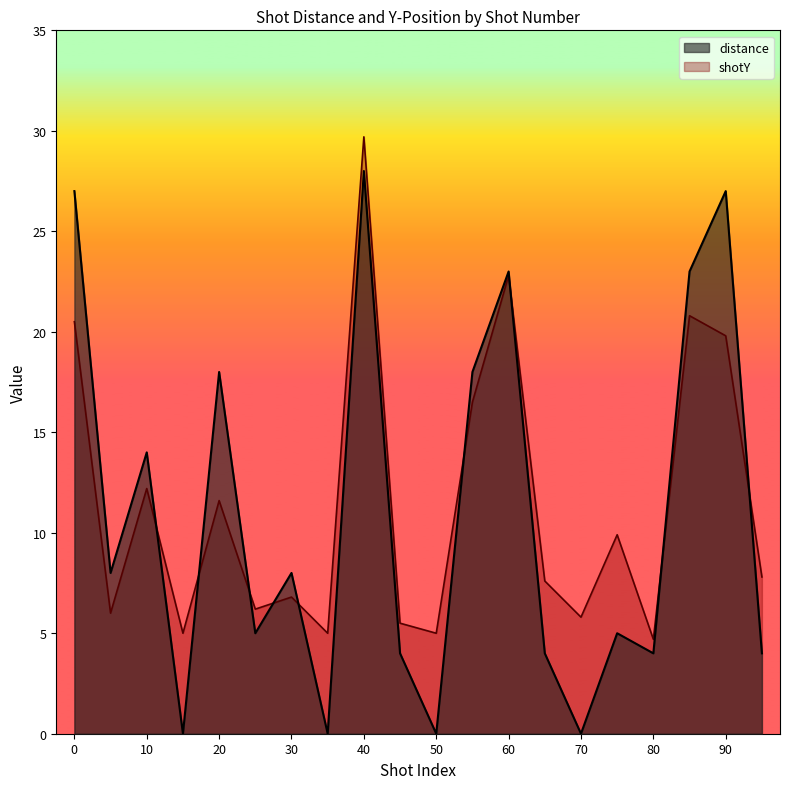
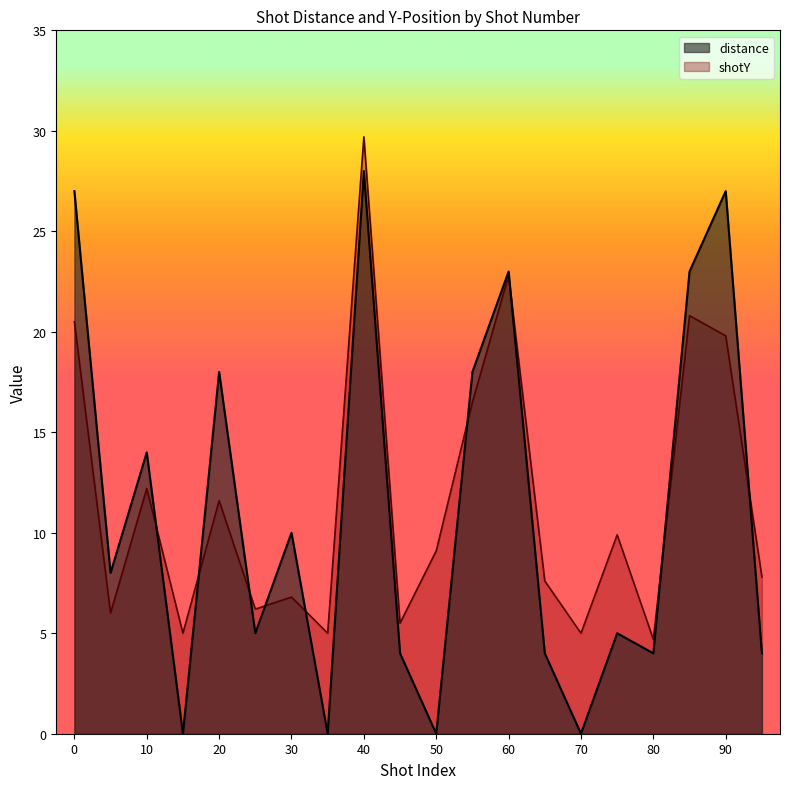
distance, 30: 8 -> 10
shotY, 50: 5.0 -> 9.1
shotY, 70: 5.8 -> 5.0
